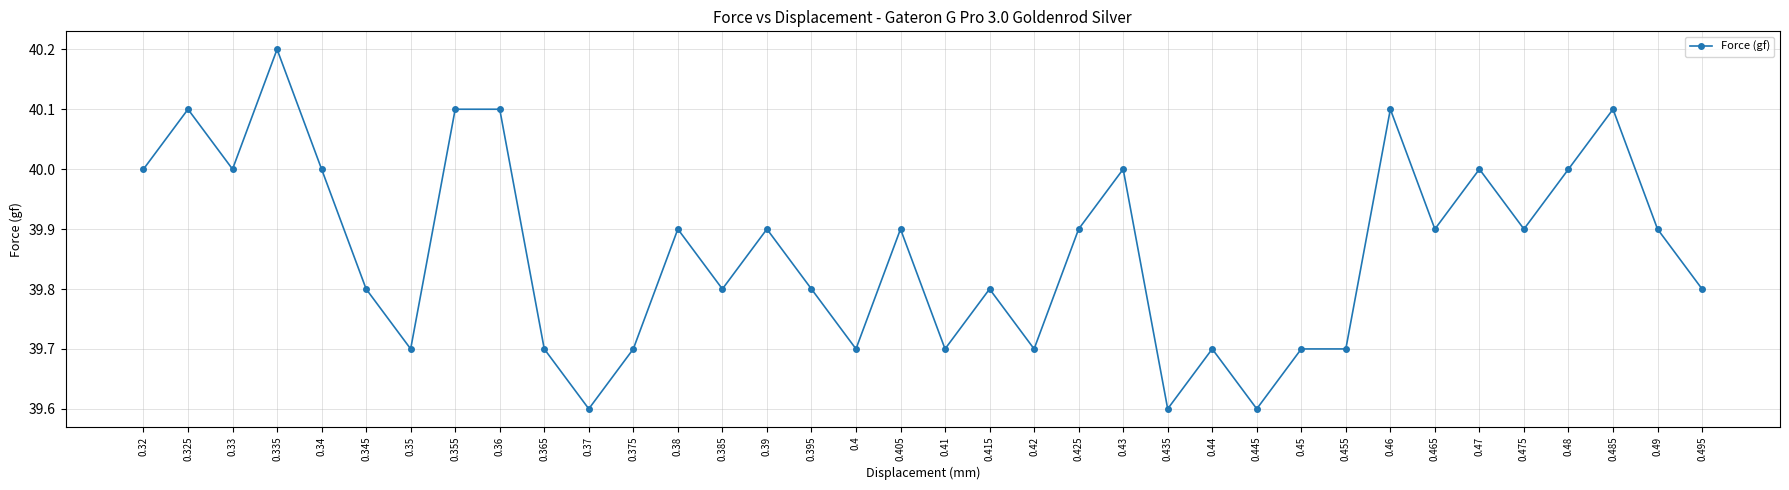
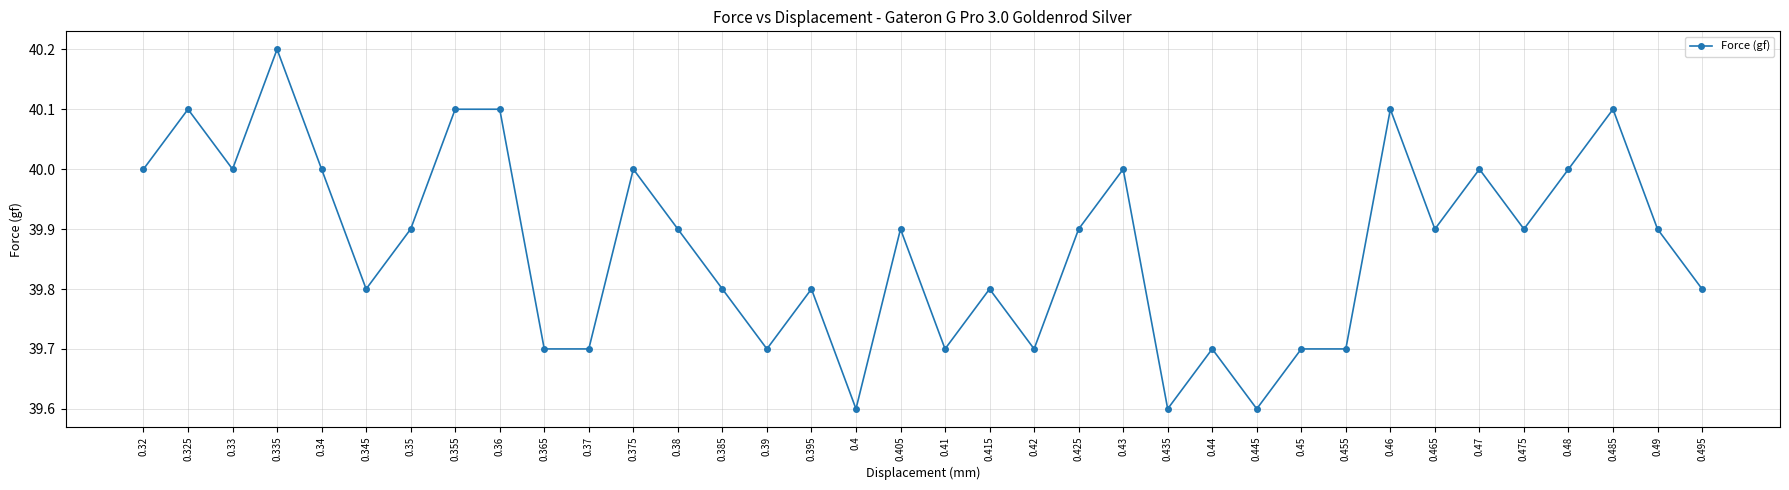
0.35: 39.7 -> 39.9
0.37: 39.6 -> 39.7
0.375: 39.7 -> 40.0
0.39: 39.9 -> 39.7
0.4: 39.7 -> 39.6
